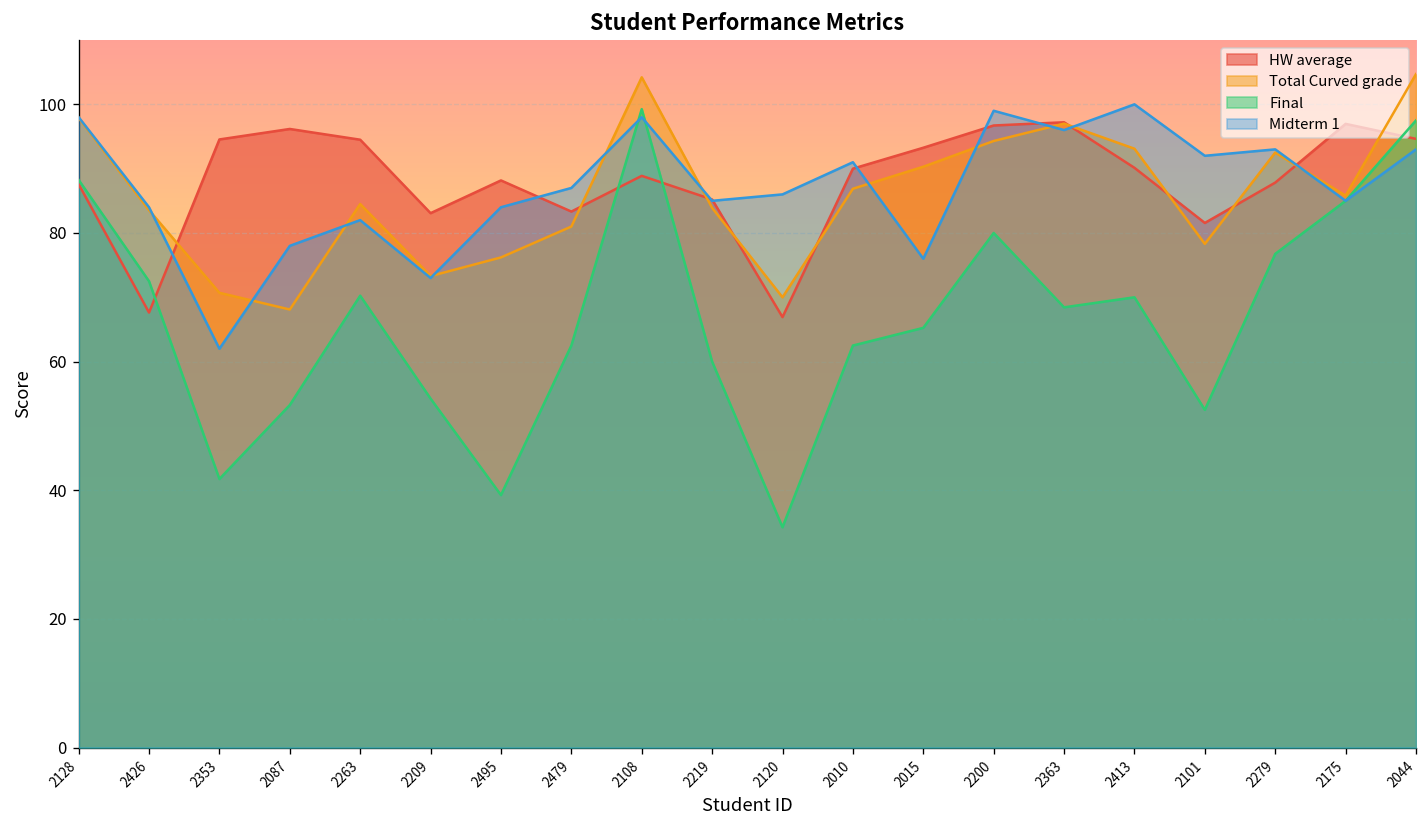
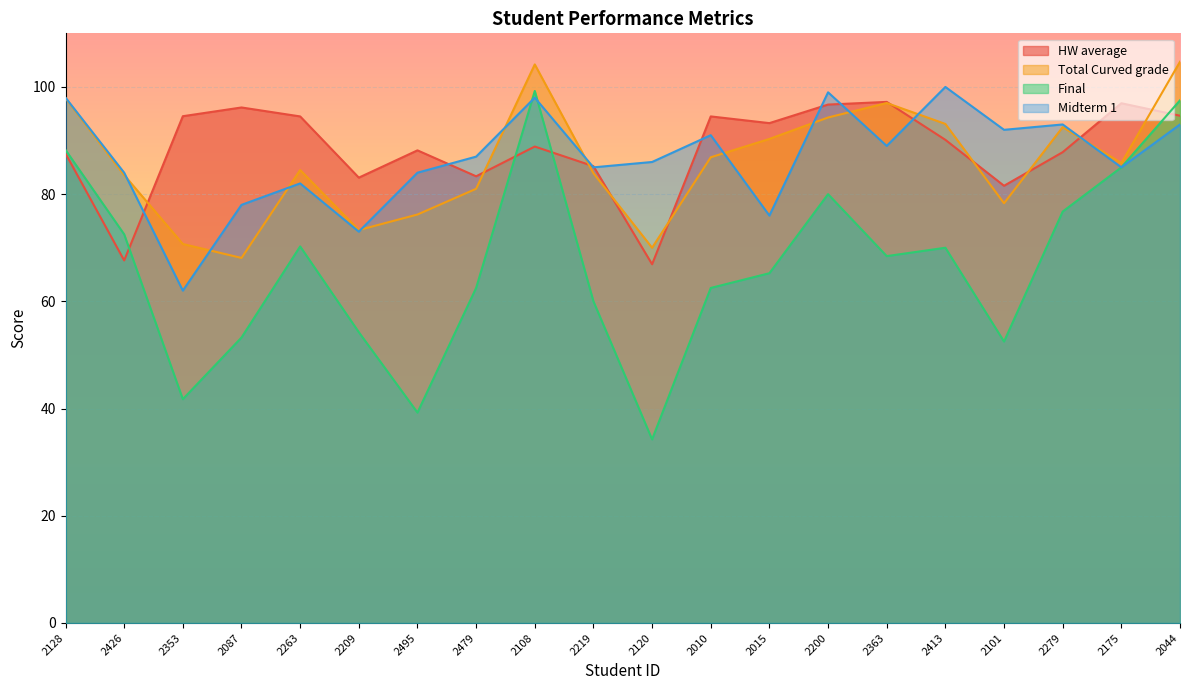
HW average, 2010: 90 -> 95
Midterm 1, 2363: 96 -> 89
